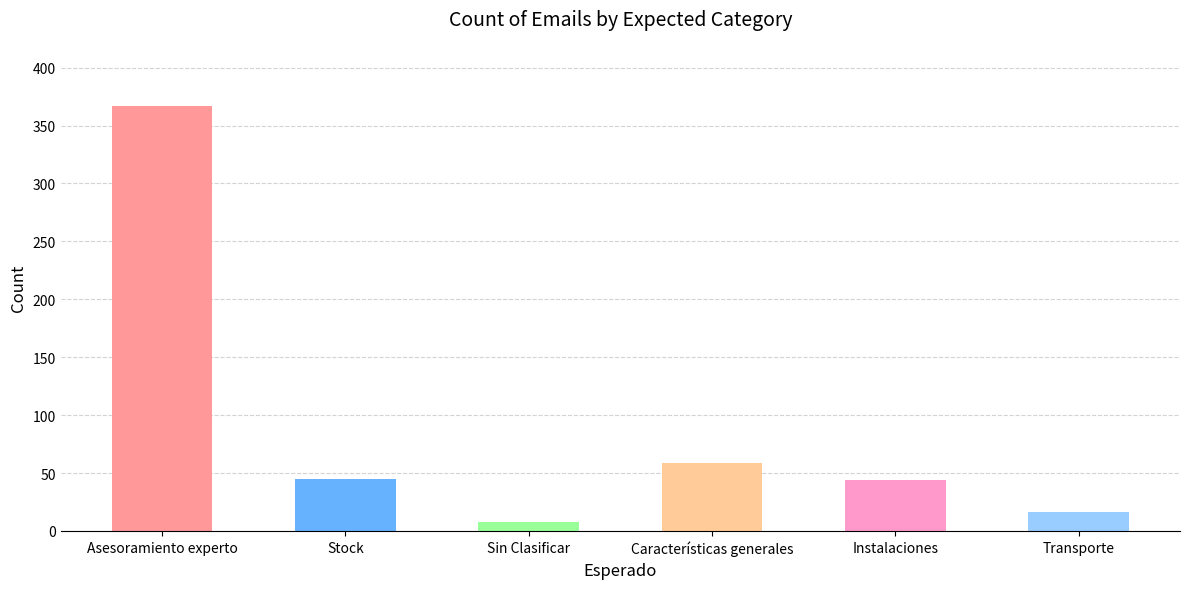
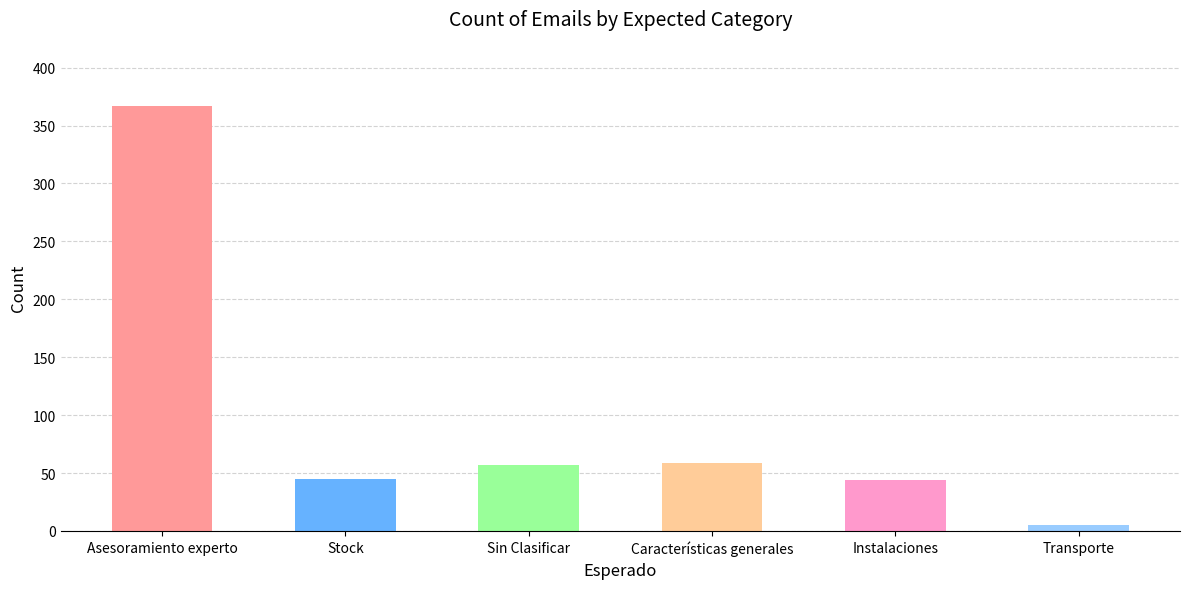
Sin Clasificar: 8 -> 57
Transporte: 16 -> 5
